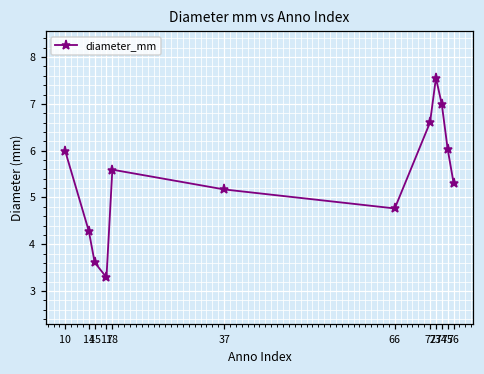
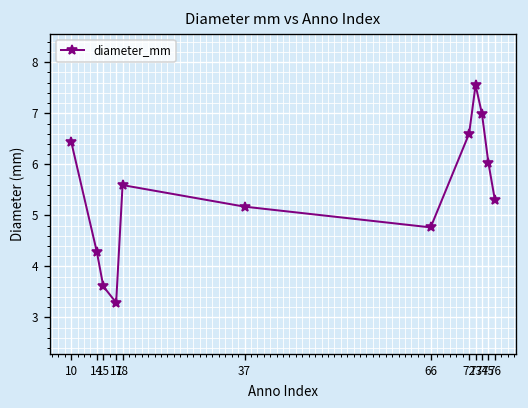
10: 6.0 -> 6.4
